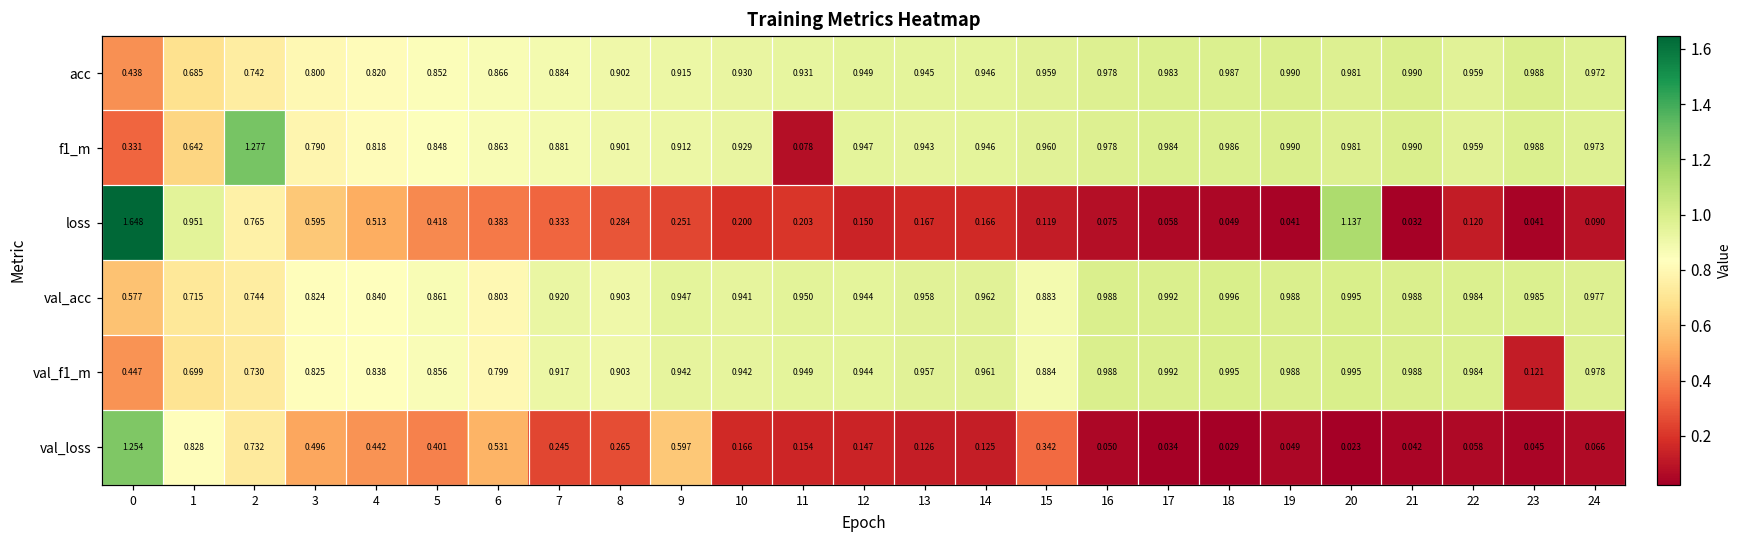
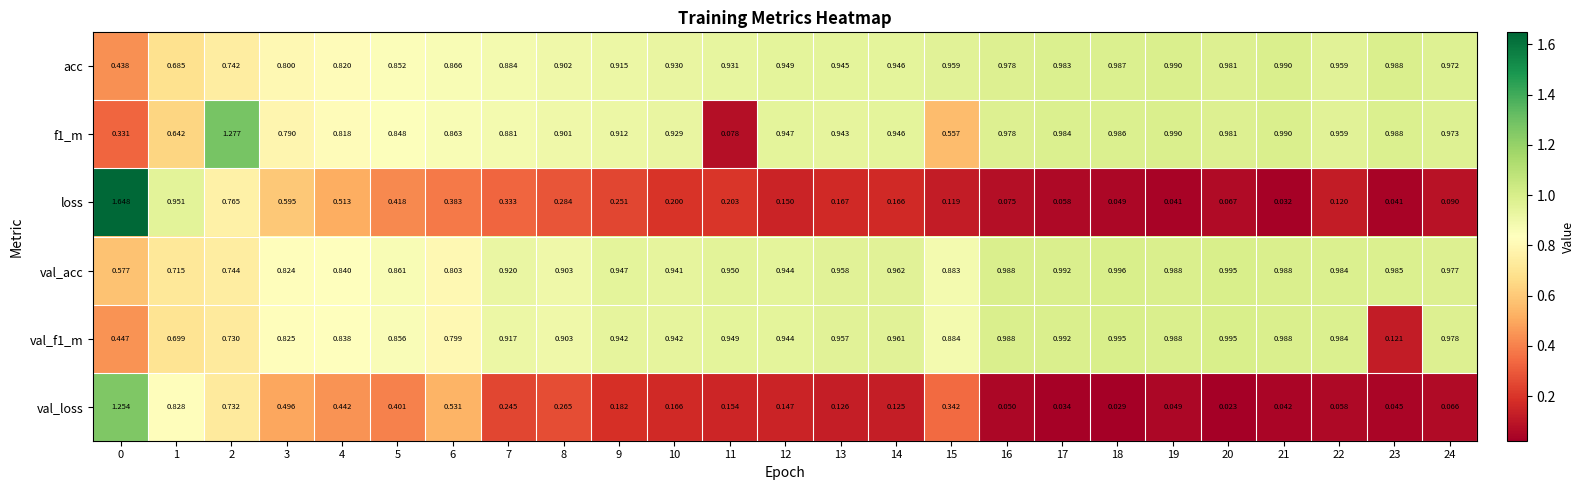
f1_m, 15: 0.960 -> 0.557
loss, 20: 1.137 -> 0.067
val_loss, 9: 0.597 -> 0.182
